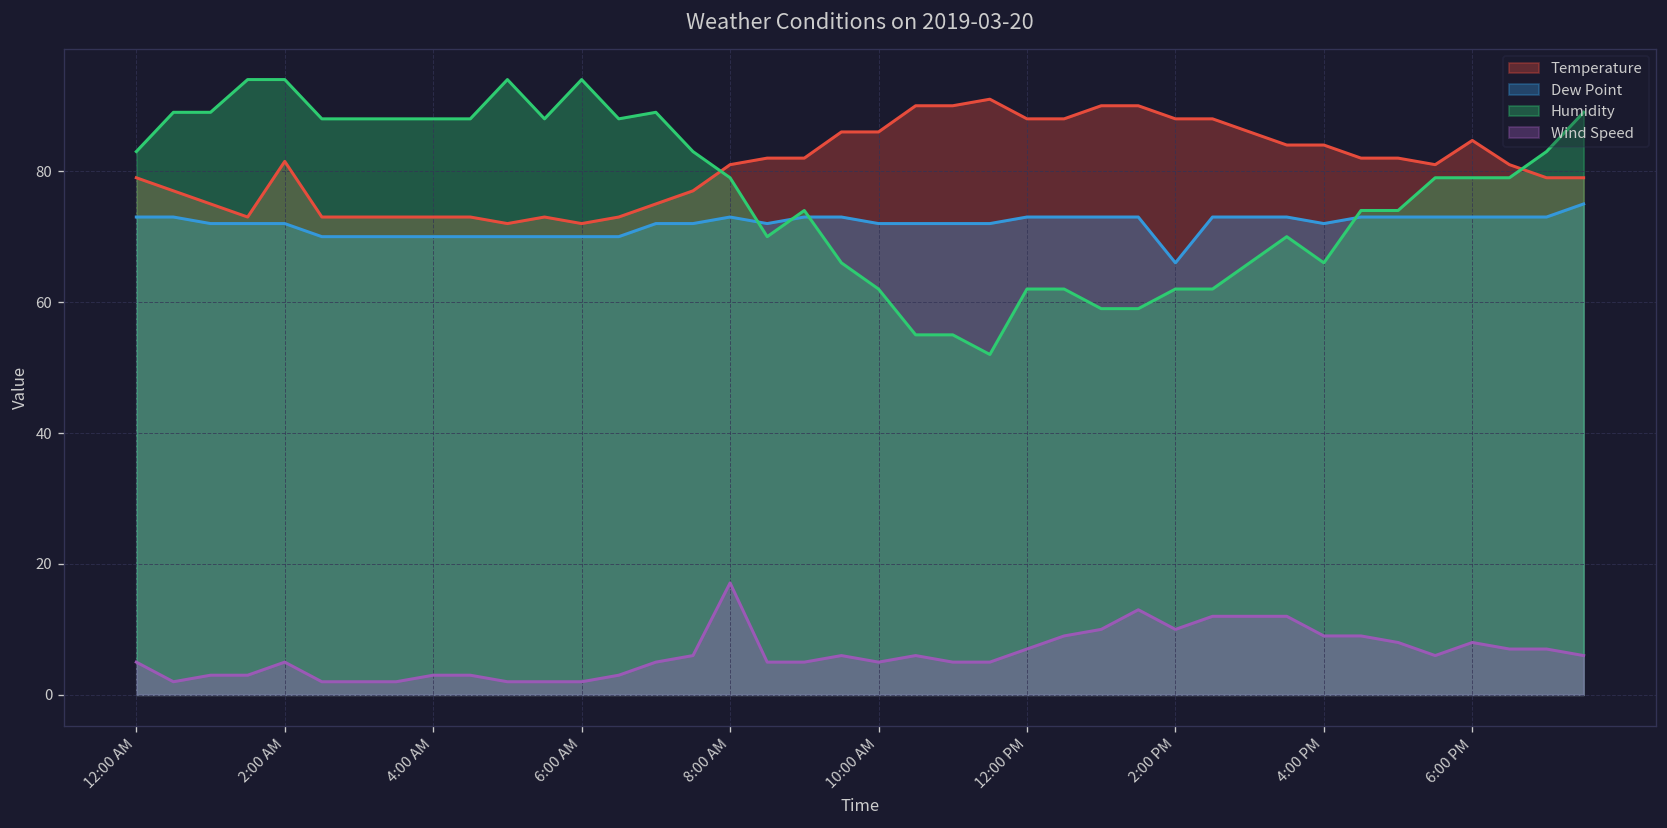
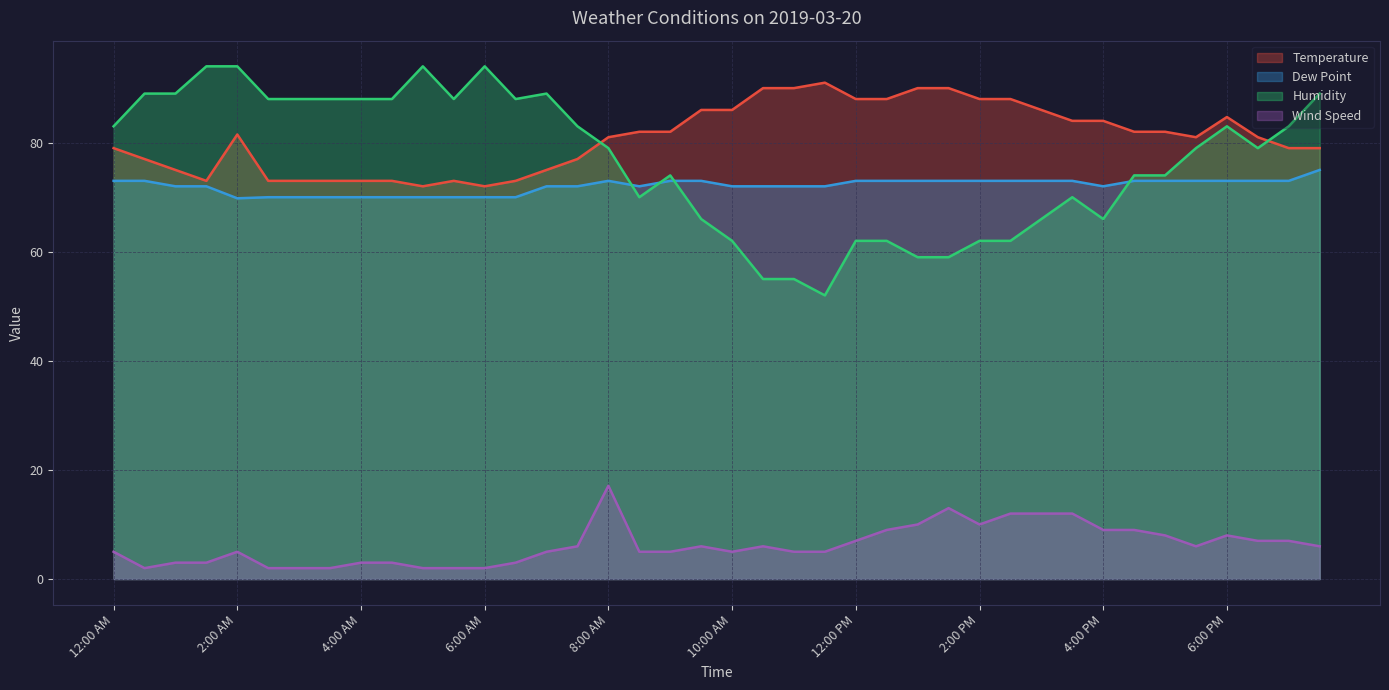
Dew Point, 2:00 AM: 72 -> 70
Dew Point, 2:00 PM: 66 -> 73
Humidity, 6:00 PM: 79 -> 83
